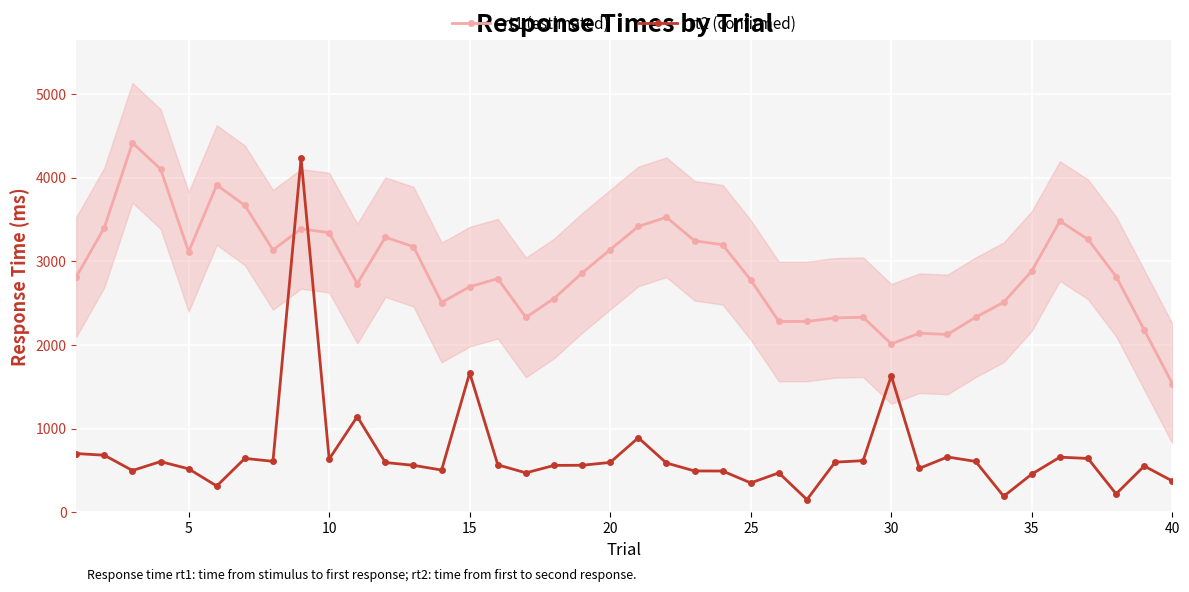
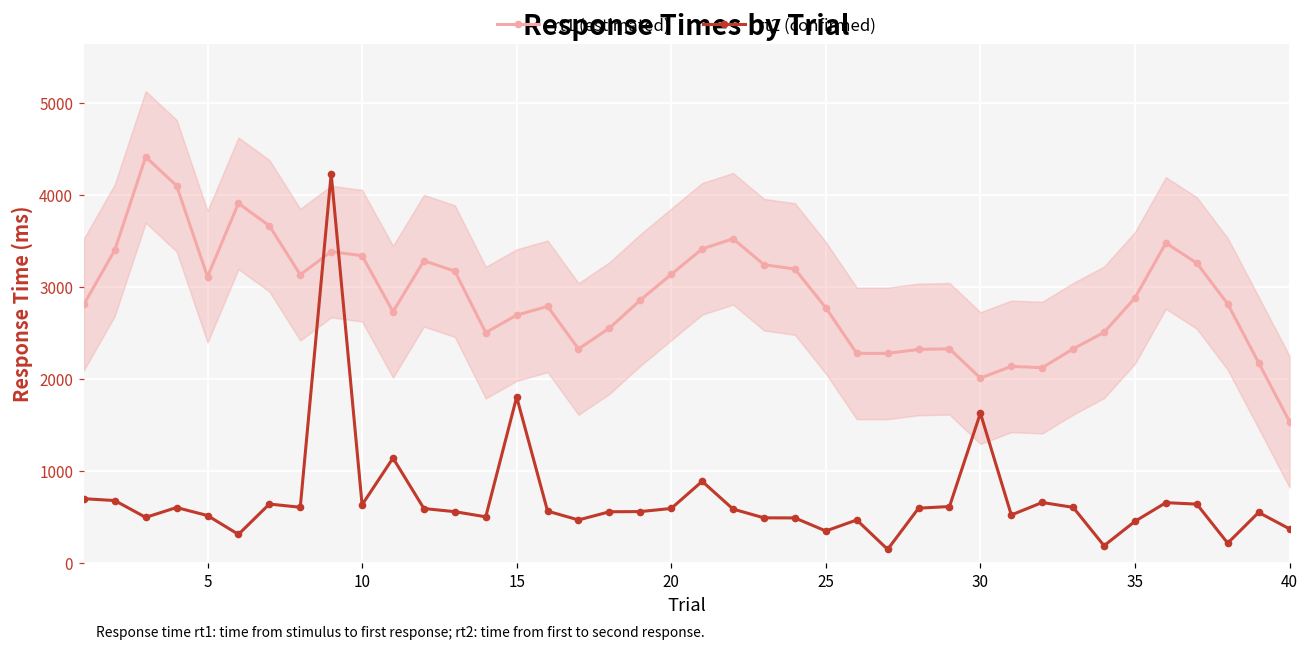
rt2 (confirmed), 15: 1700 -> 1800
